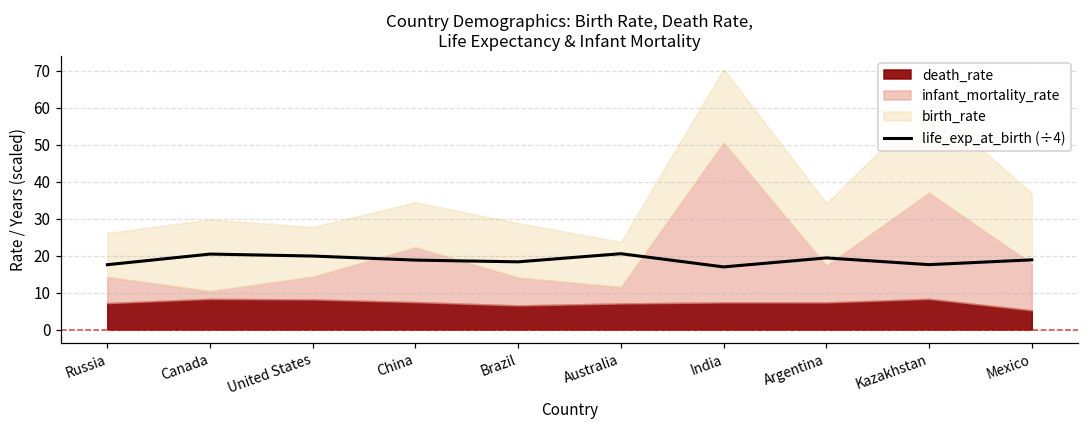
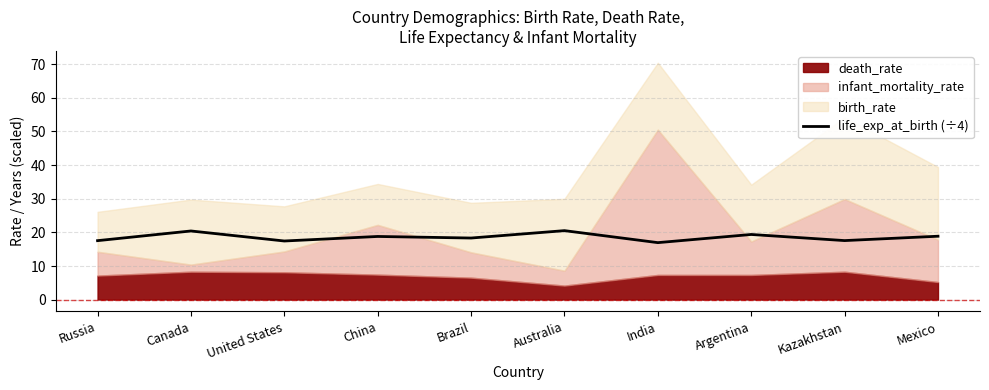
life_exp_at_birth (÷4), United States: 20 -> 17
death_rate, Australia: 7 -> 4
birth_rate, Australia: 12 -> 21
infant_mortality_rate, Kazakhstan: 29 -> 22
birth_rate, Mexico: 19 -> 22
